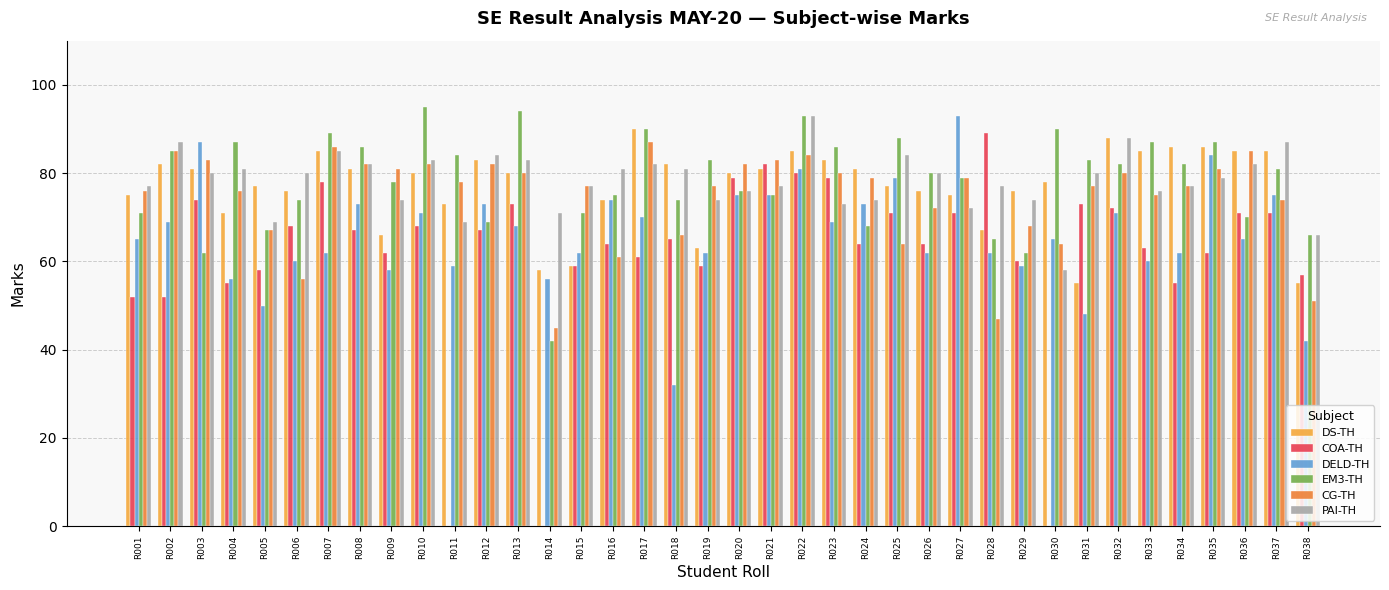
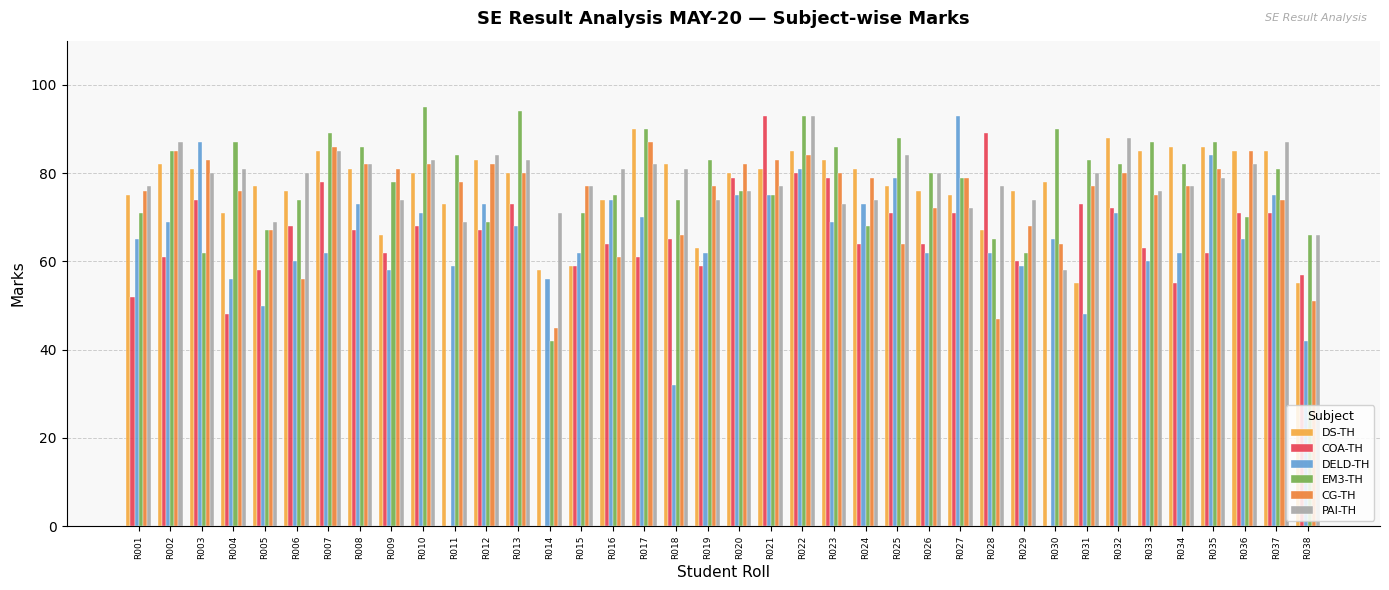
COA-TH, R002: 52 -> 61
COA-TH, R004: 55 -> 48
COA-TH, R021: 82 -> 93
